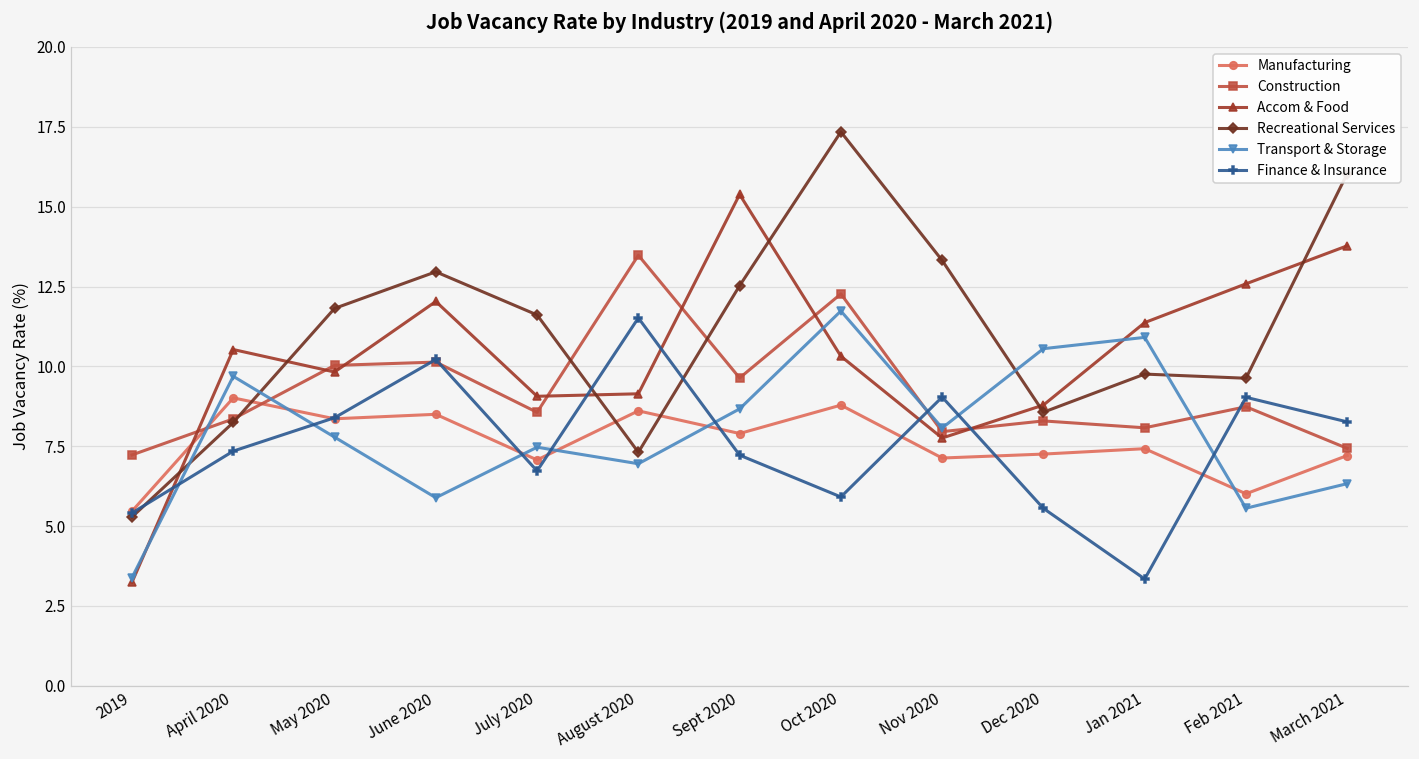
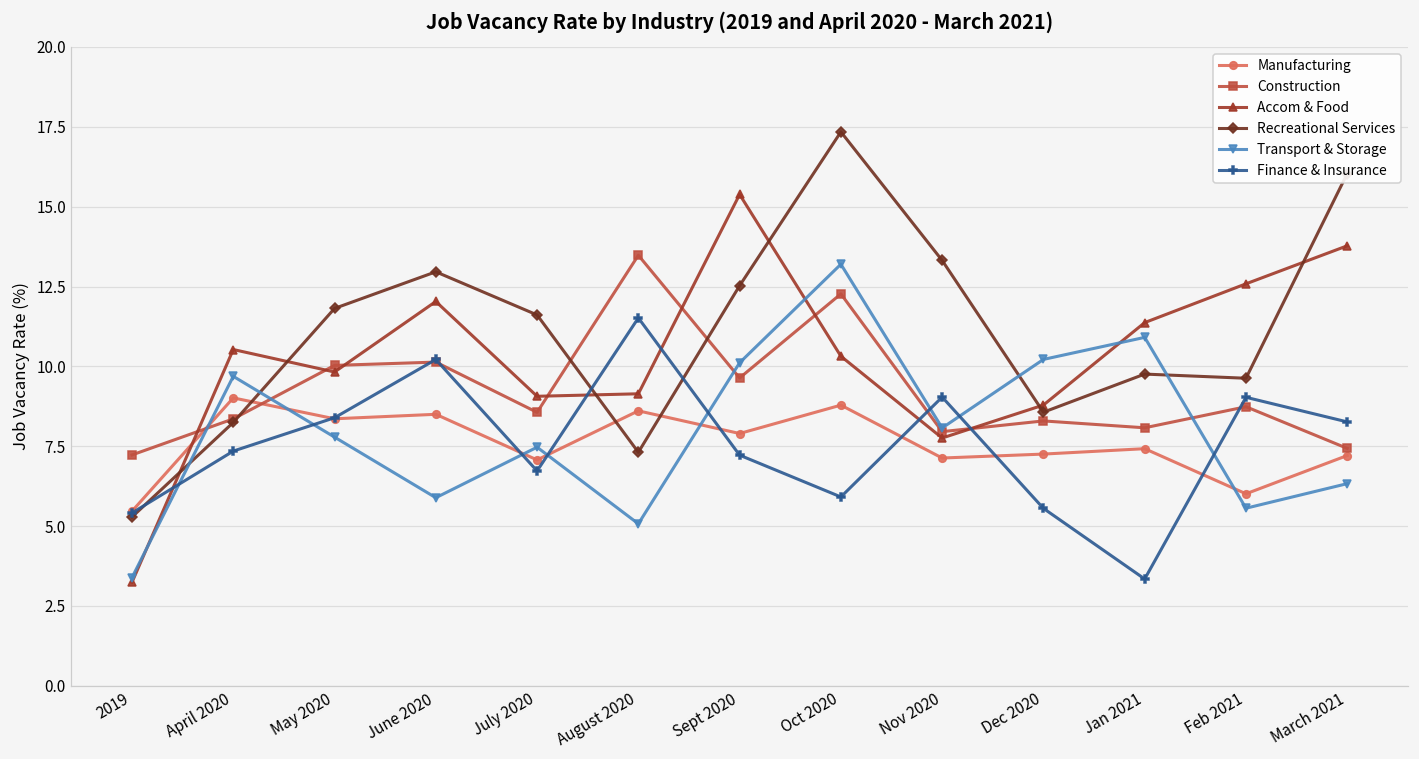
Transport & Storage, August 2020: 7.0 -> 5.1
Transport & Storage, Sept 2020: 8.7 -> 10.1
Transport & Storage, Oct 2020: 11.7 -> 13.2
Transport & Storage, Dec 2020: 10.6 -> 10.2
